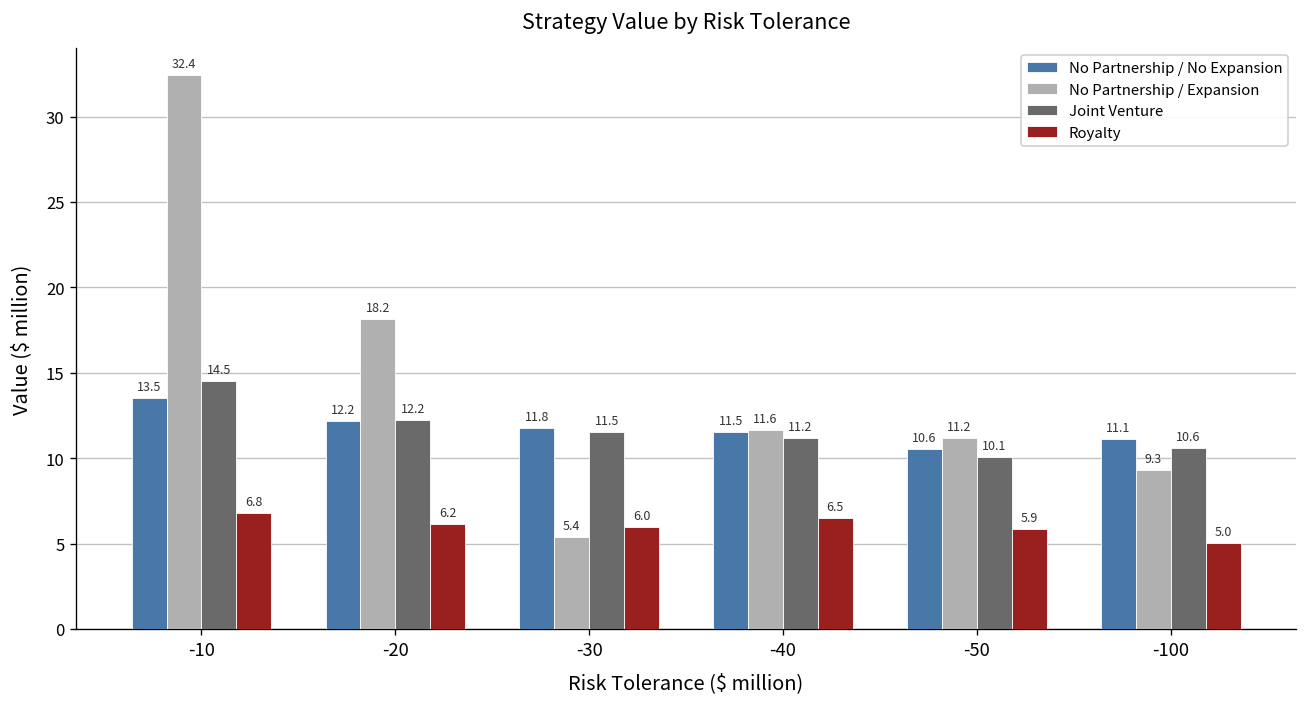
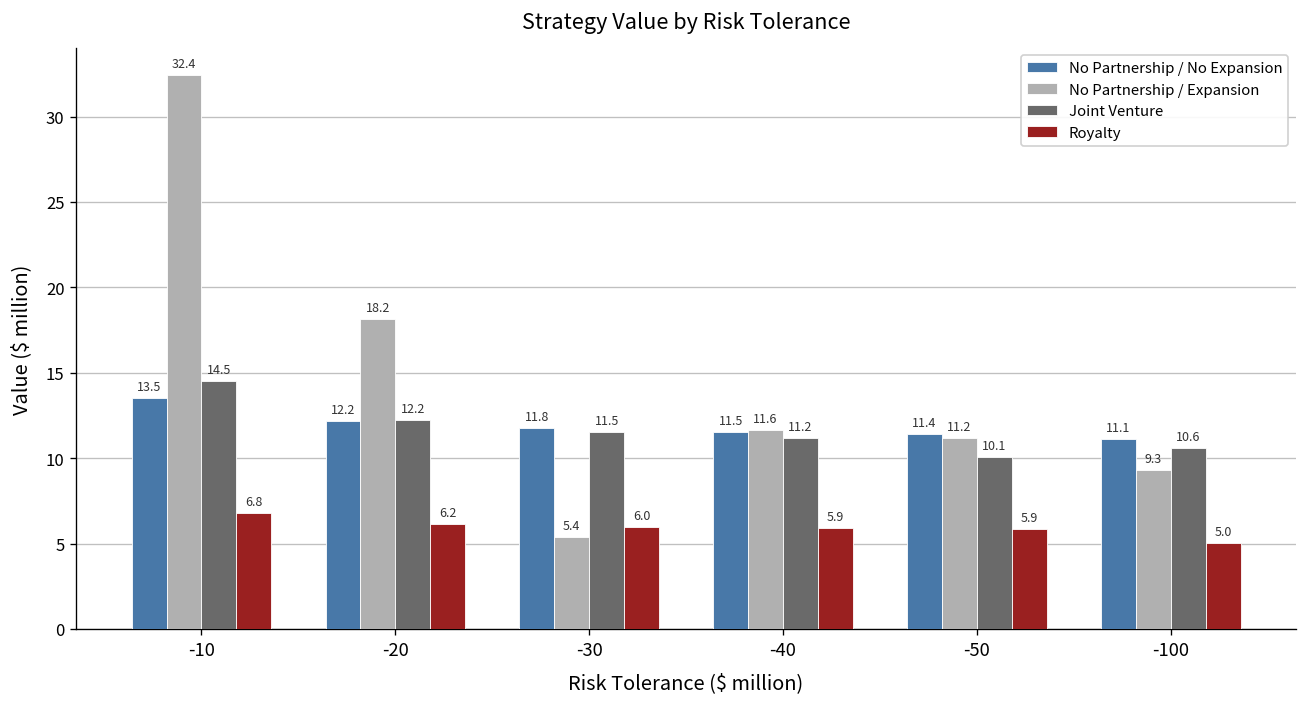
Royalty, -40: 6.5 -> 5.9
No Partnership / No Expansion, -50: 10.6 -> 11.4
